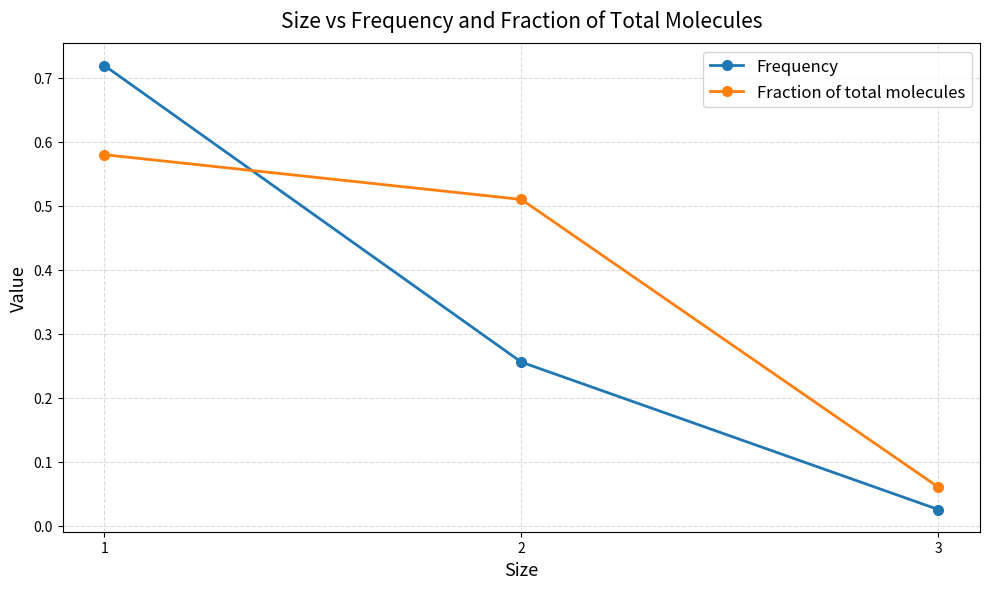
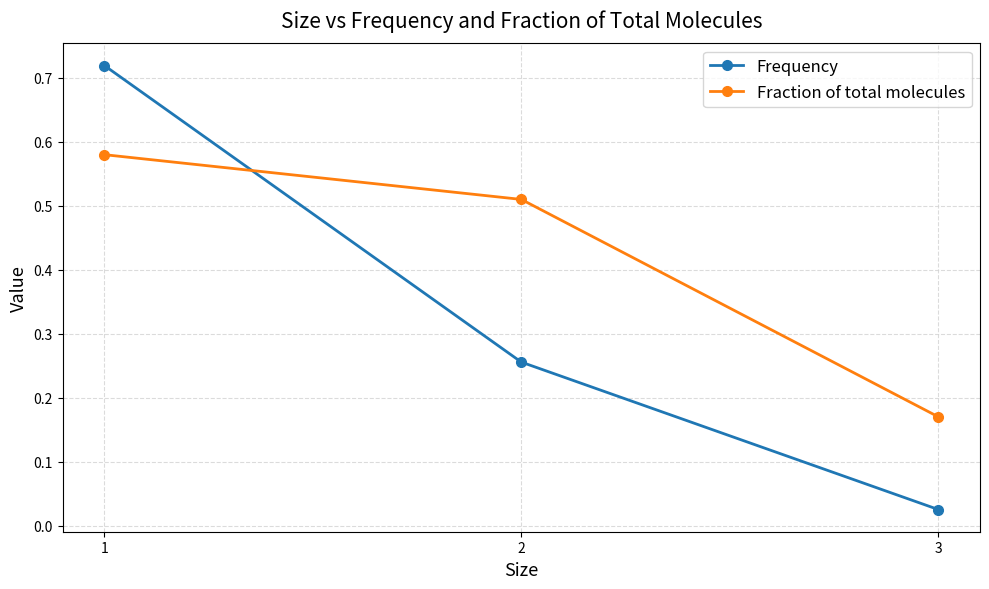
Fraction of total molecules, 3: 0.06 -> 0.17
